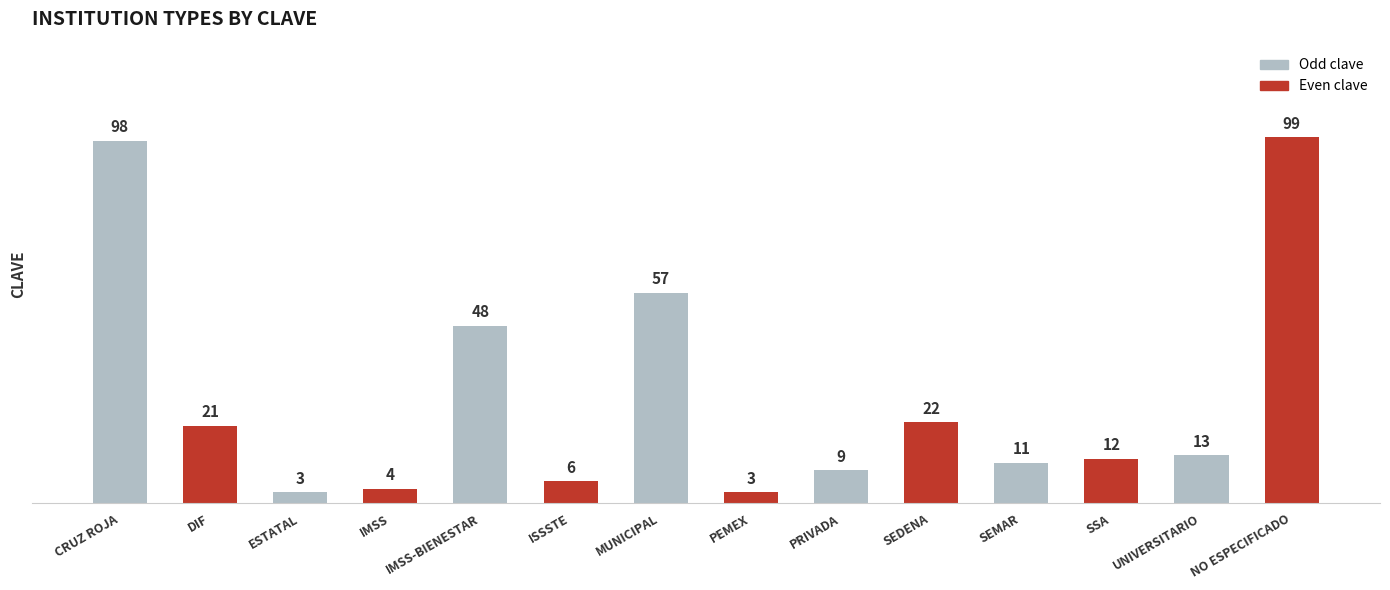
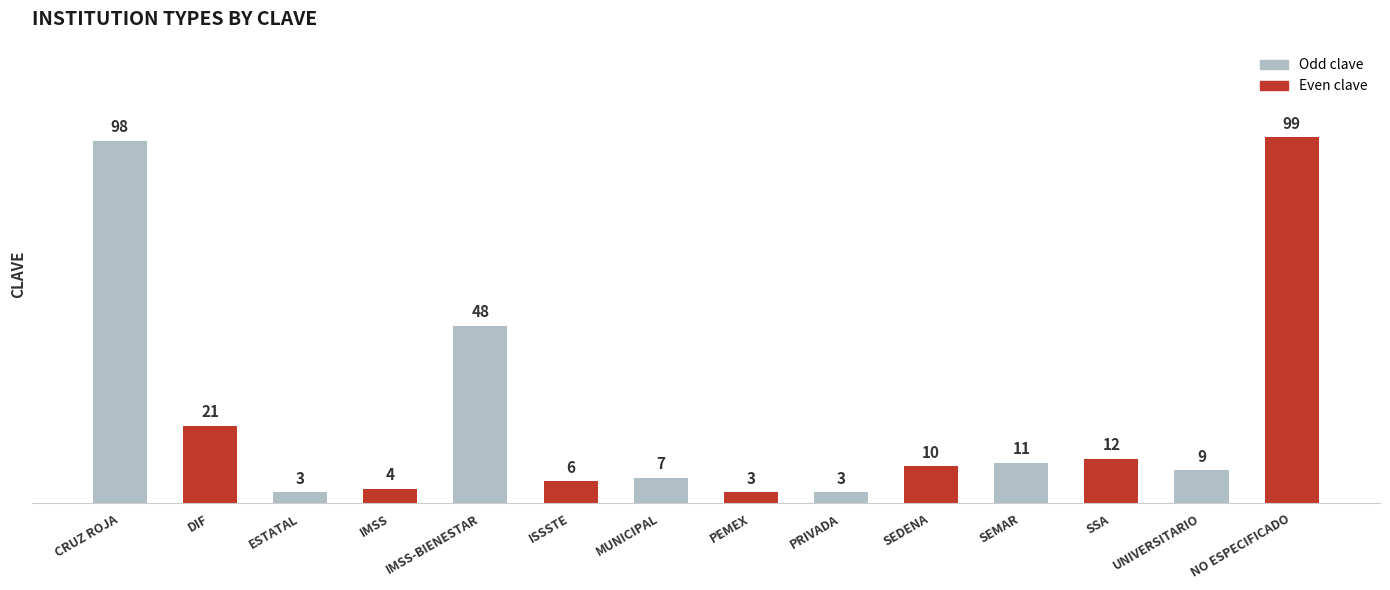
MUNICIPAL: 57 -> 7
PRIVADA: 9 -> 3
SEDENA: 22 -> 10
UNIVERSITARIO: 13 -> 9
